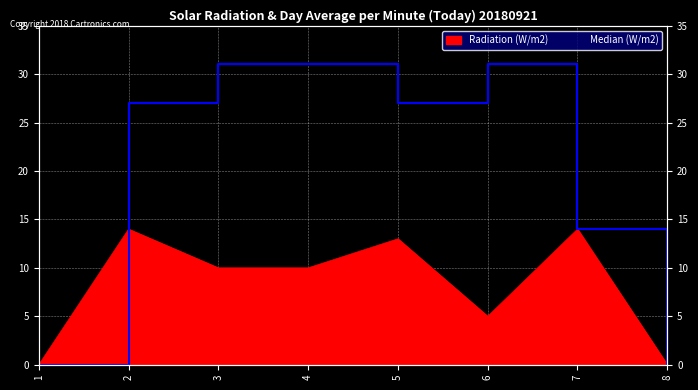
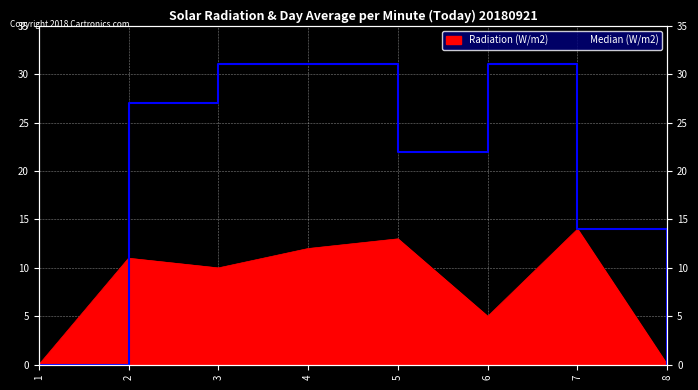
Radiation (W/m2), 2: 14 -> 11
Radiation (W/m2), 4: 10 -> 12
Median (W/m2), 5: 27 -> 22
